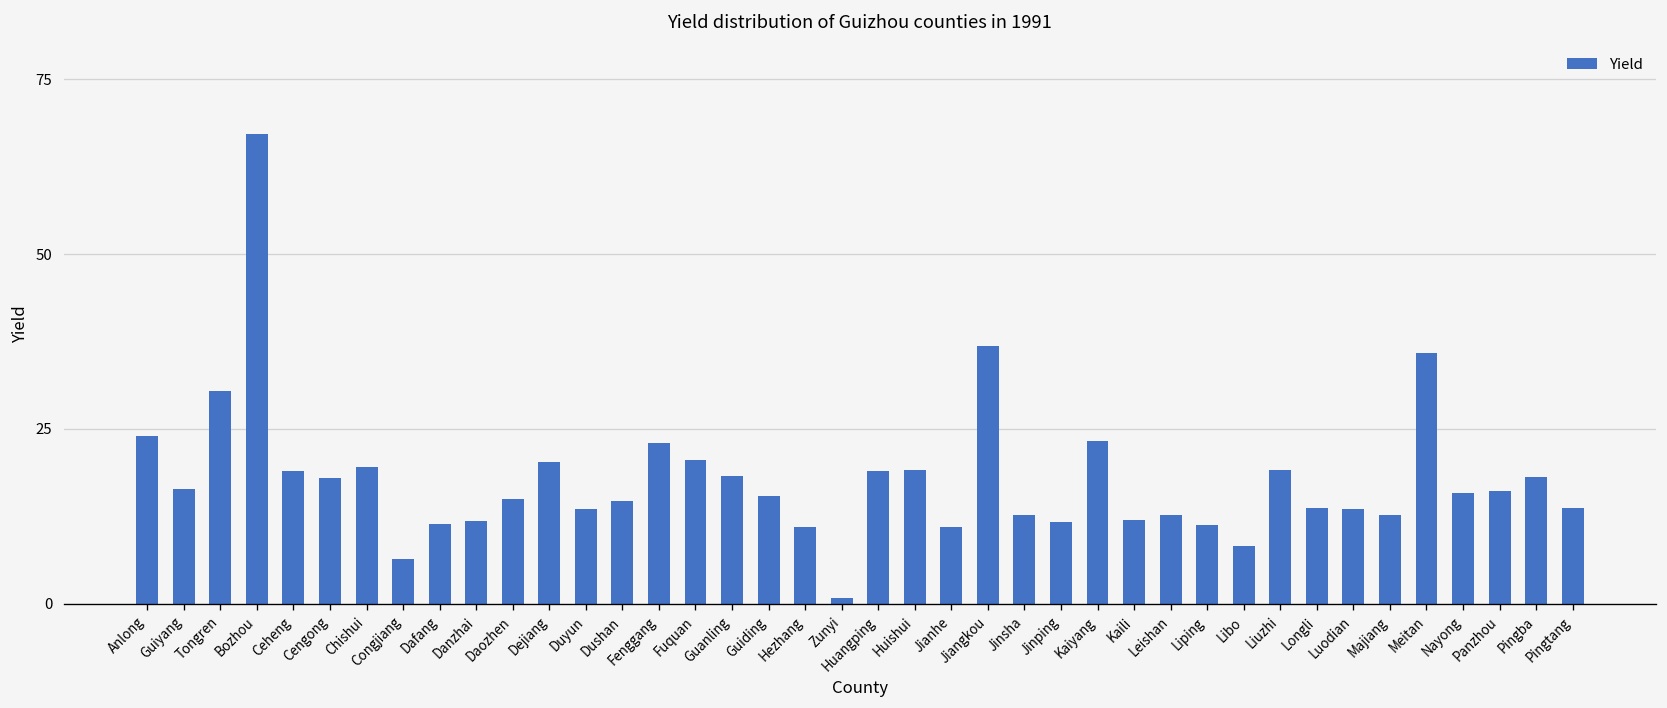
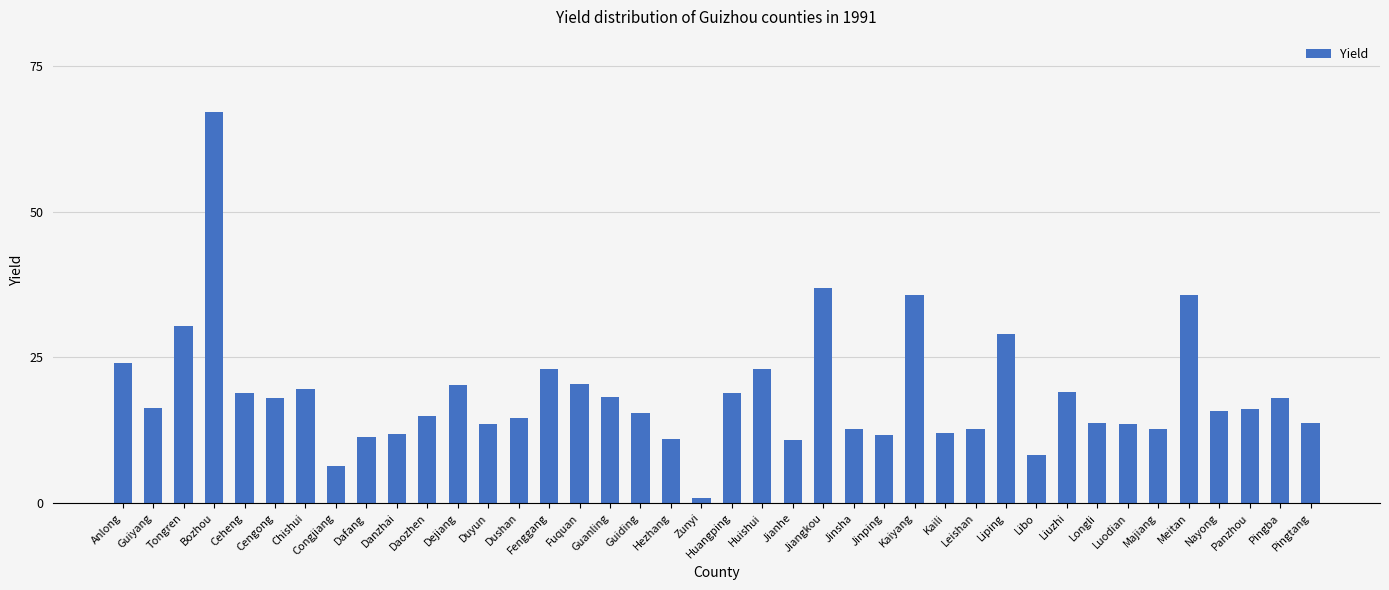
Huishui: 19 -> 23
Kaiyang: 23 -> 36
Liping: 11 -> 29
